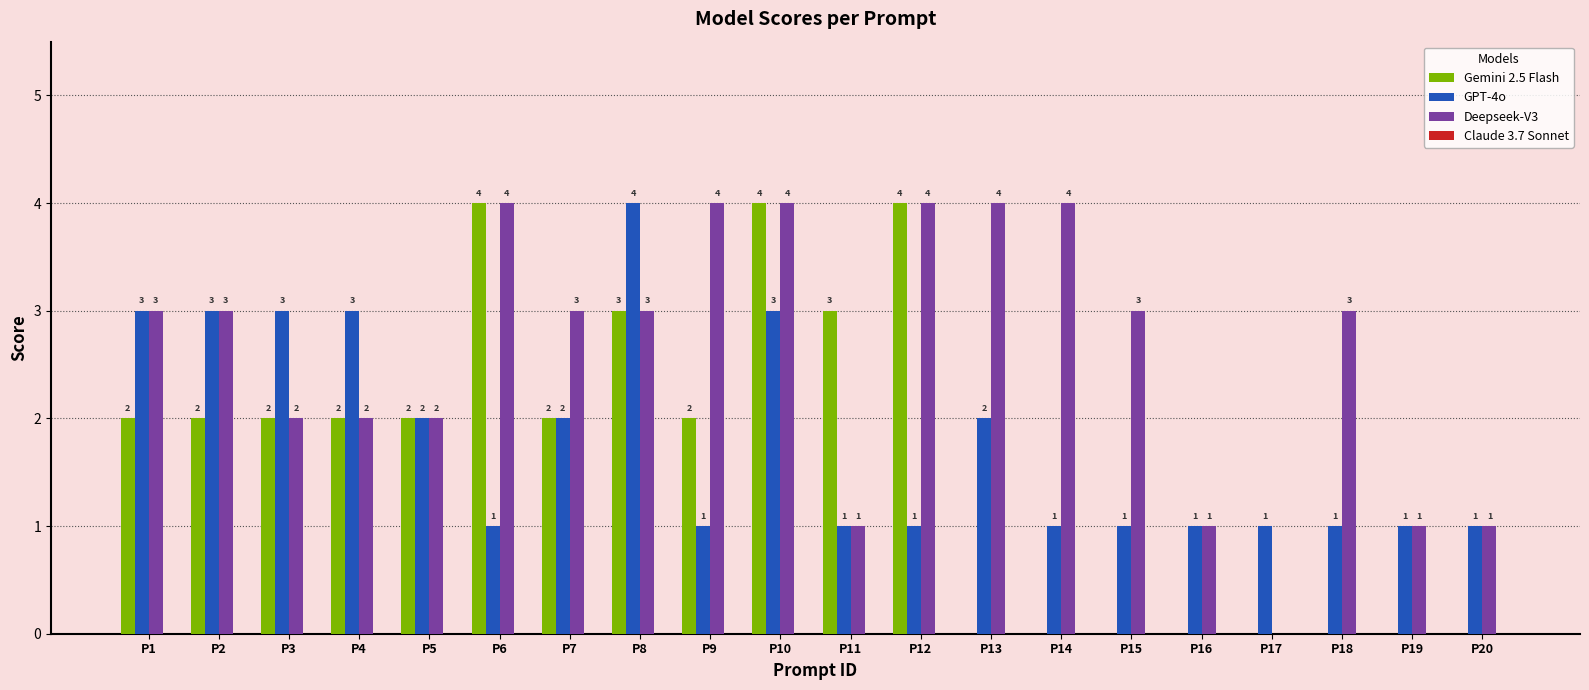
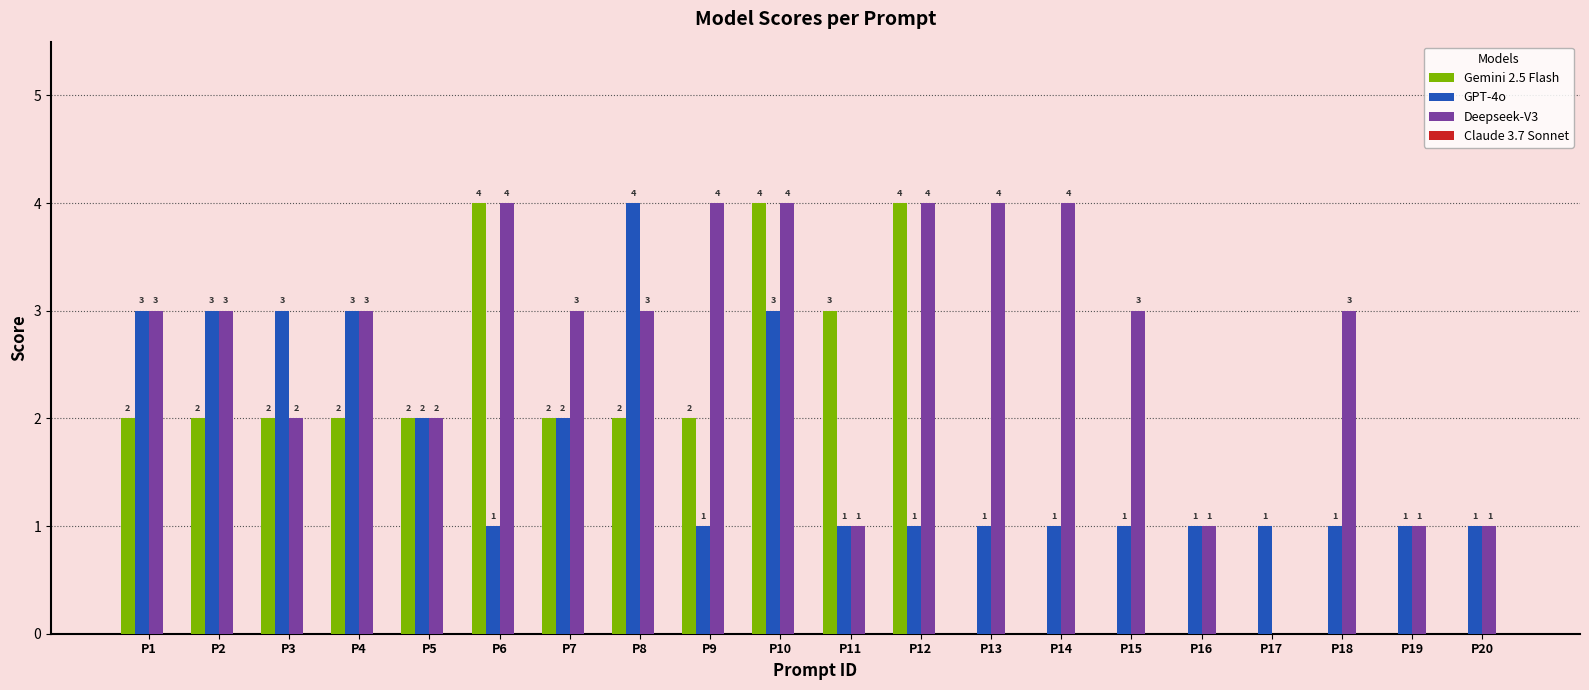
Deepseek-V3, P4: 2 -> 3
Gemini 2.5 Flash, P8: 3 -> 2
GPT-4o, P13: 2 -> 1
